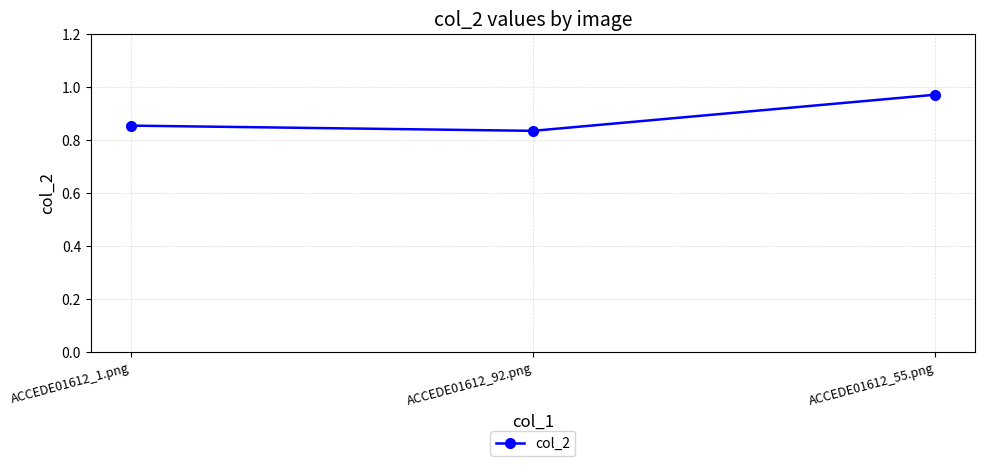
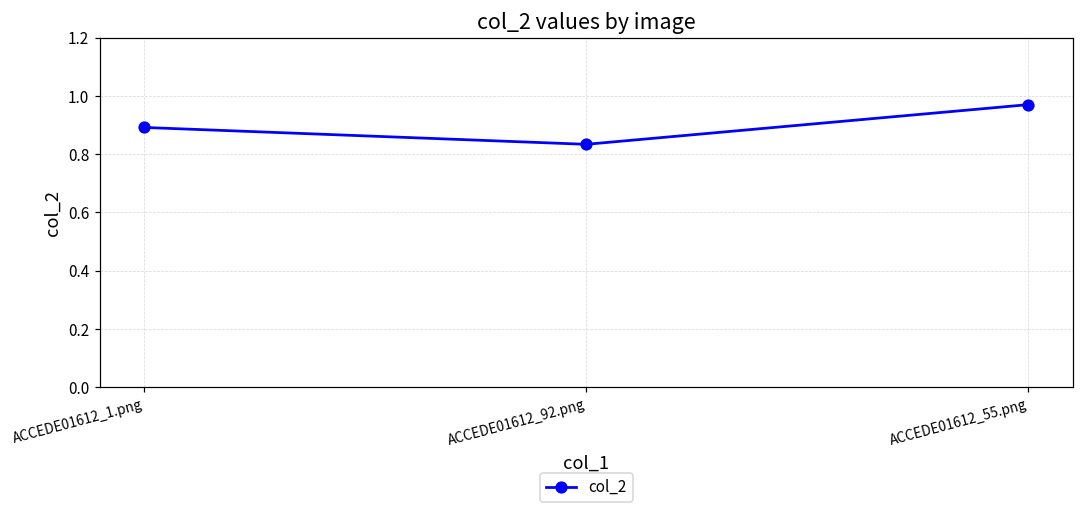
ACCEDE01612_1.png: 0.85 -> 0.89
